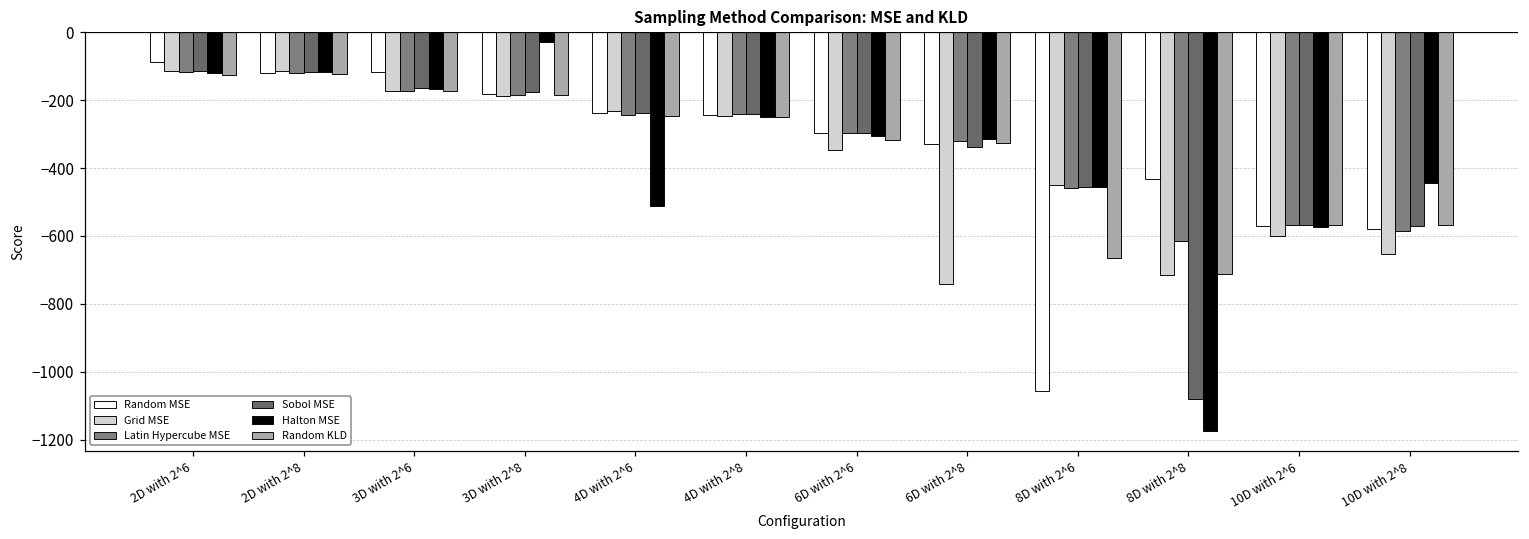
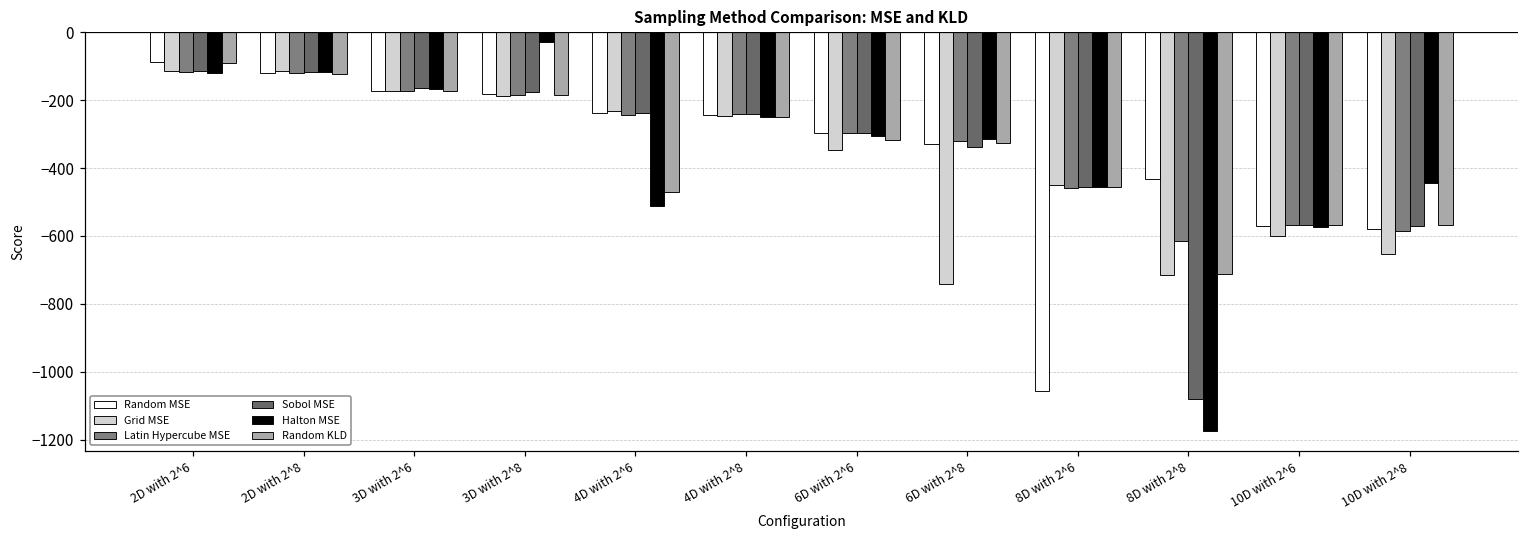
Random KLD, 2D with 2^6: -130 -> -90
Random MSE, 3D with 2^6: -120 -> -170
Random KLD, 4D with 2^6: -250 -> -470
Random KLD, 8D with 2^6: -670 -> -460
